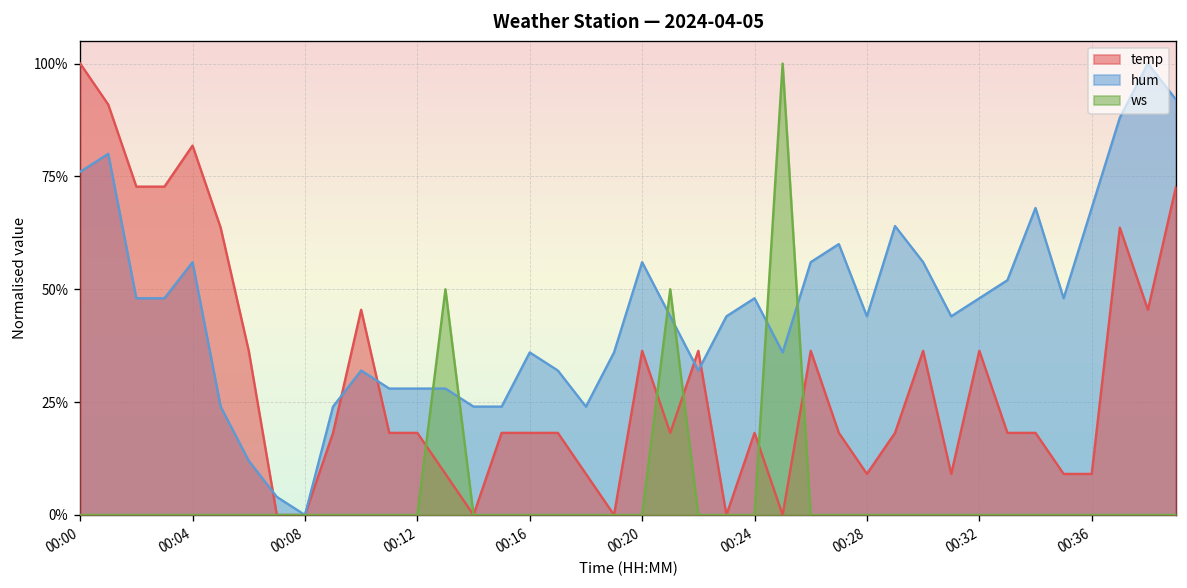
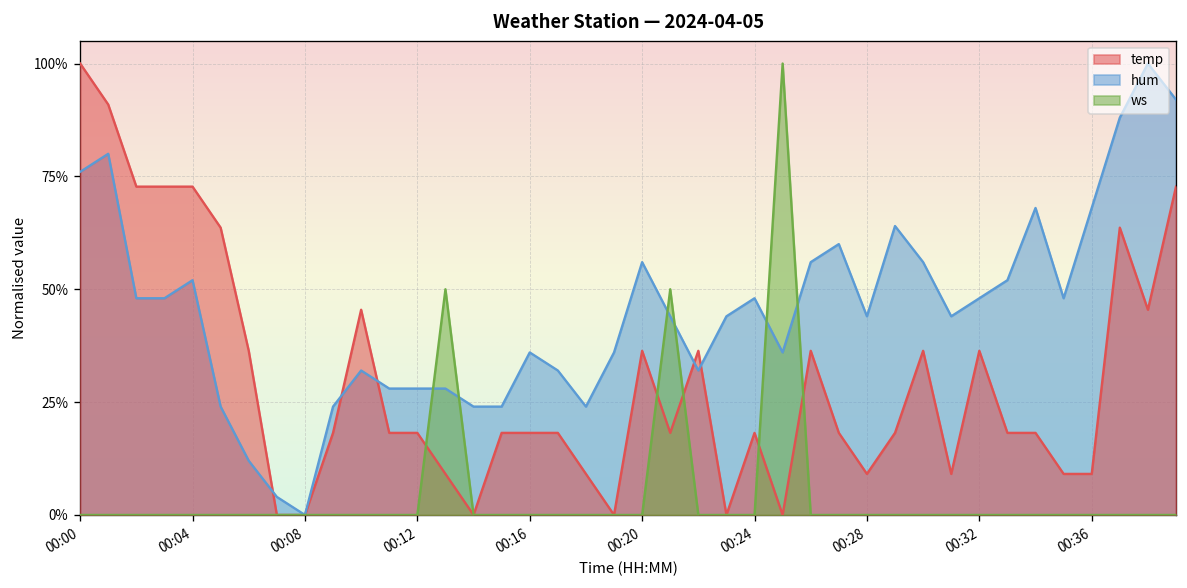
temp, 00:04: 82% -> 73%
hum, 00:04: 56% -> 52%
